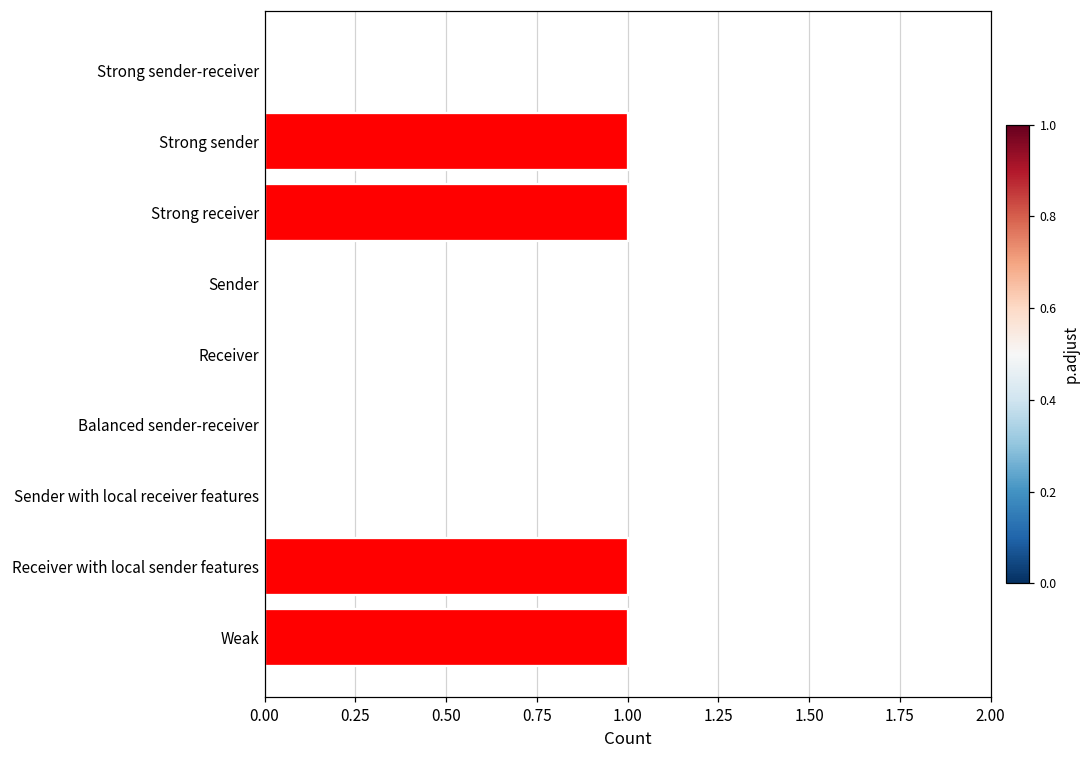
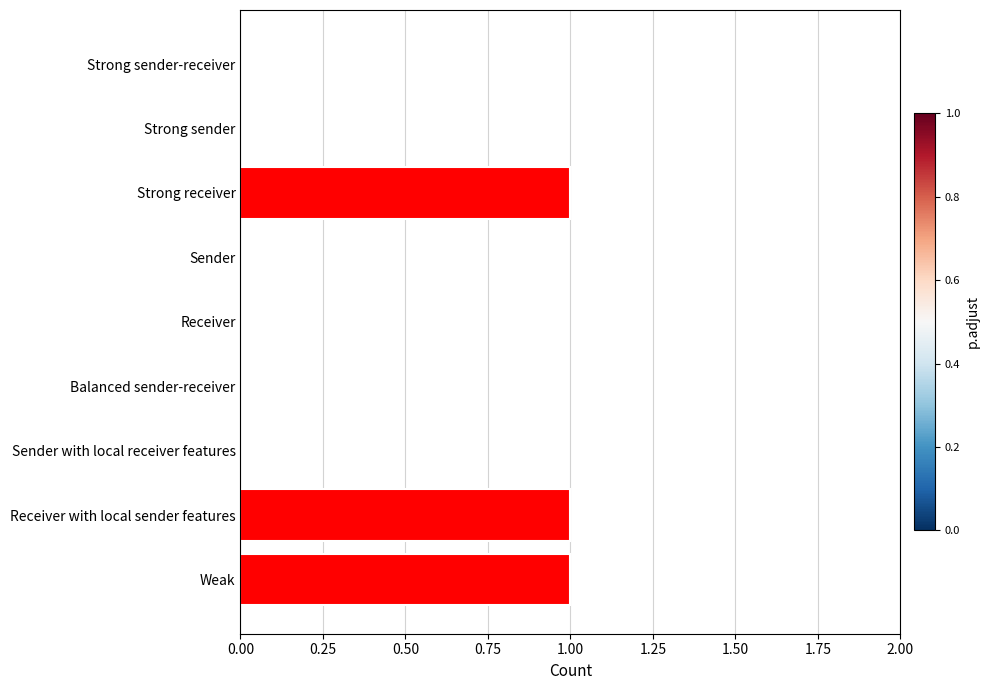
Strong sender: 1 -> 0
